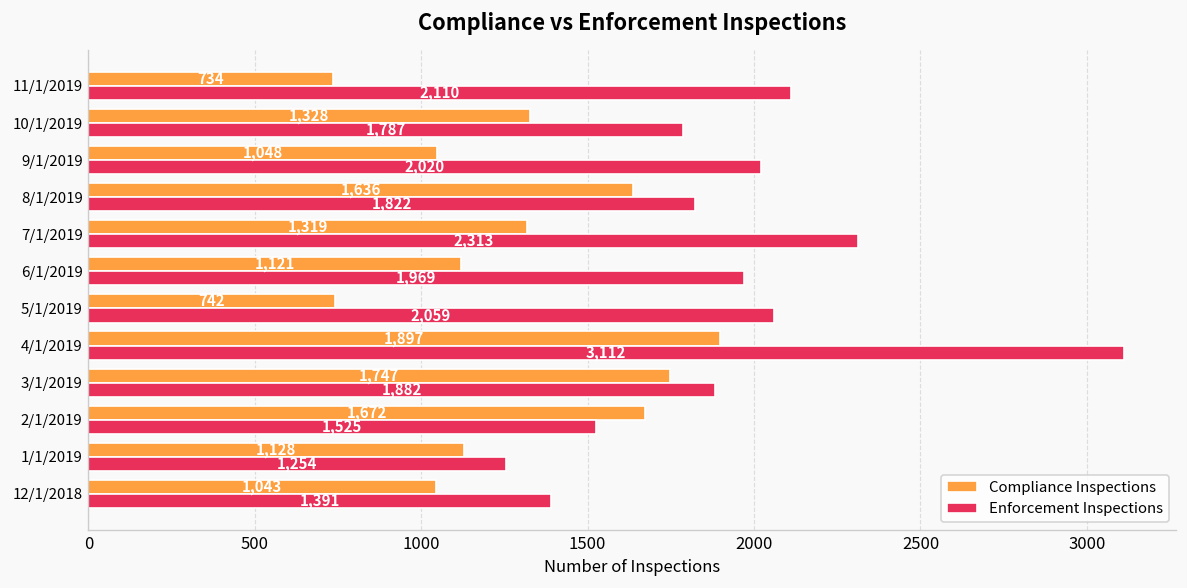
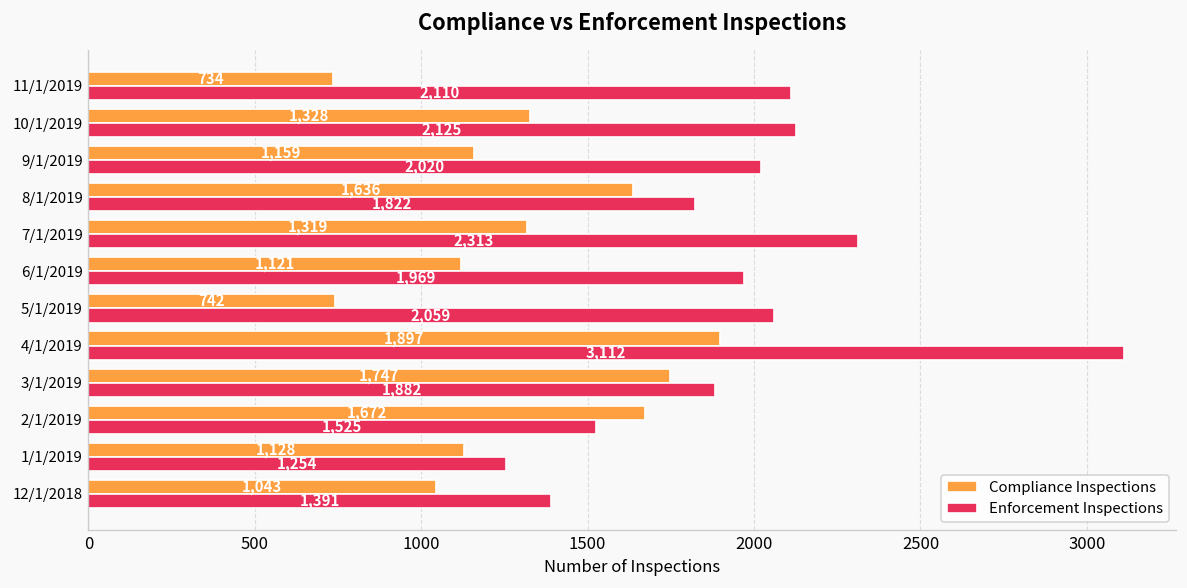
Enforcement Inspections, 10/1/2019: 1,787 -> 2,125
Compliance Inspections, 9/1/2019: 1,048 -> 1,159
